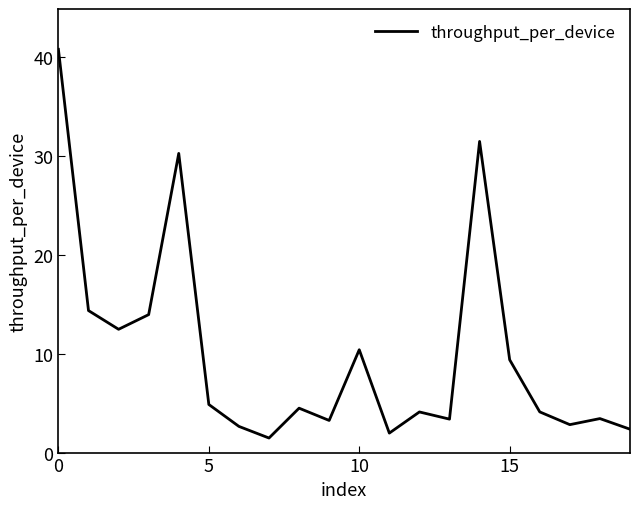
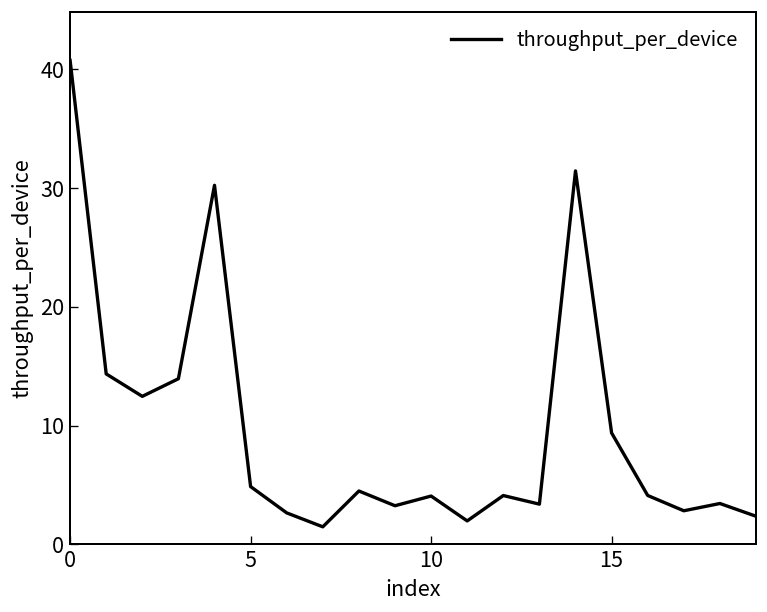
10: 10 -> 4
